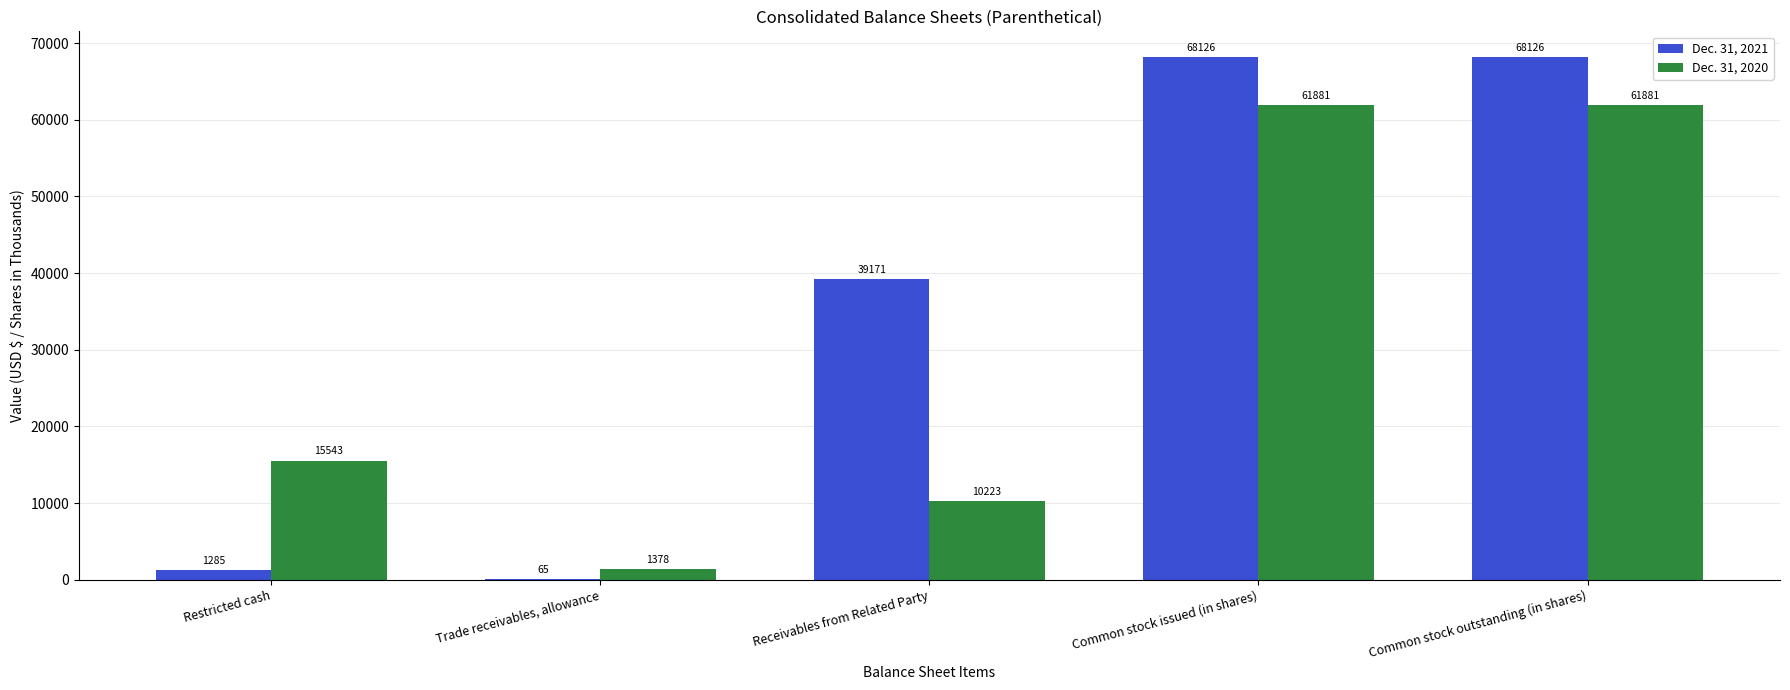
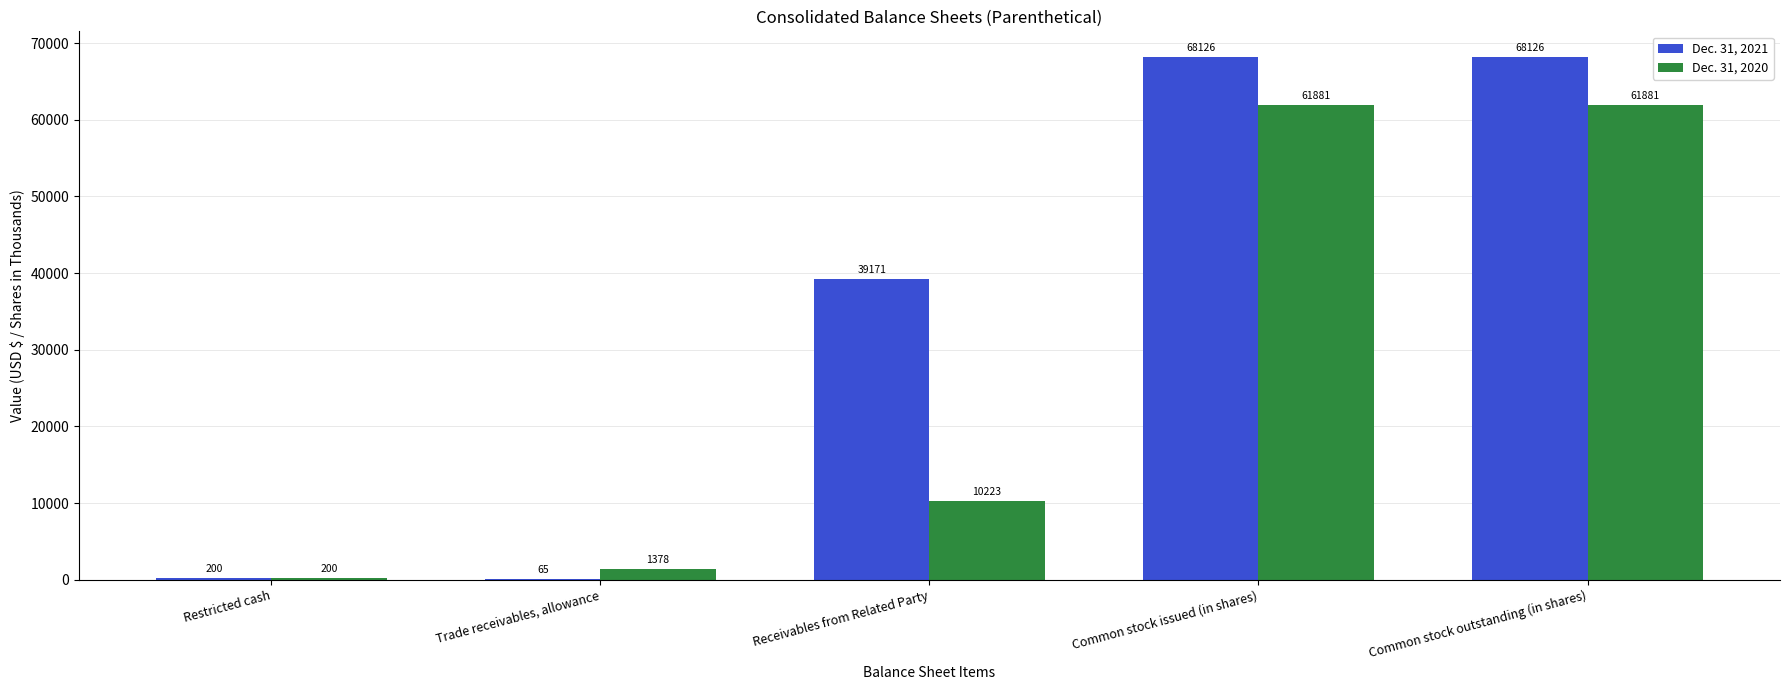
Dec. 31, 2021, Restricted cash: 1285 -> 200
Dec. 31, 2020, Restricted cash: 15543 -> 200
